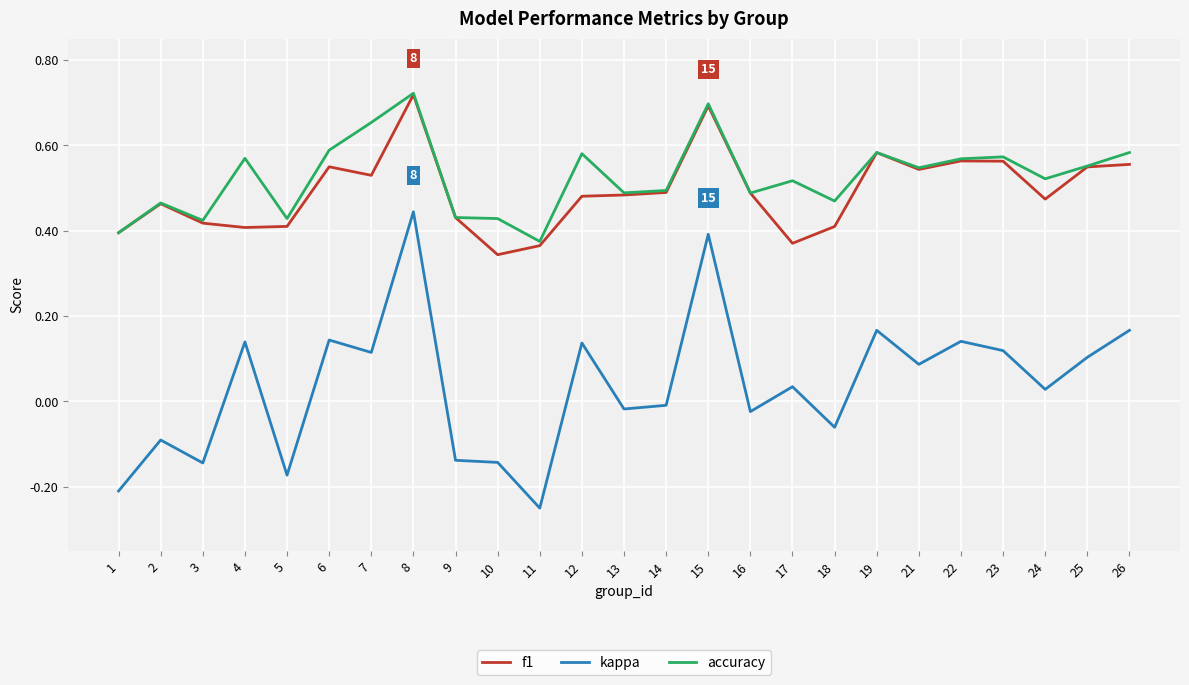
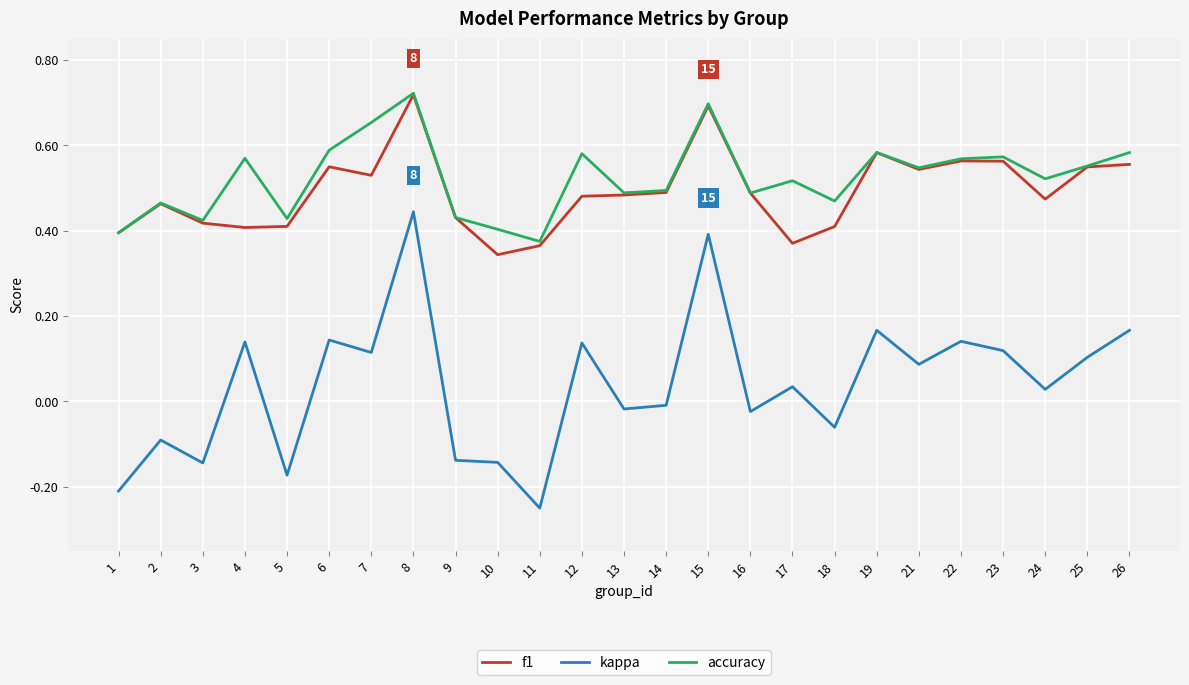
accuracy, 10: 0.43 -> 0.40
